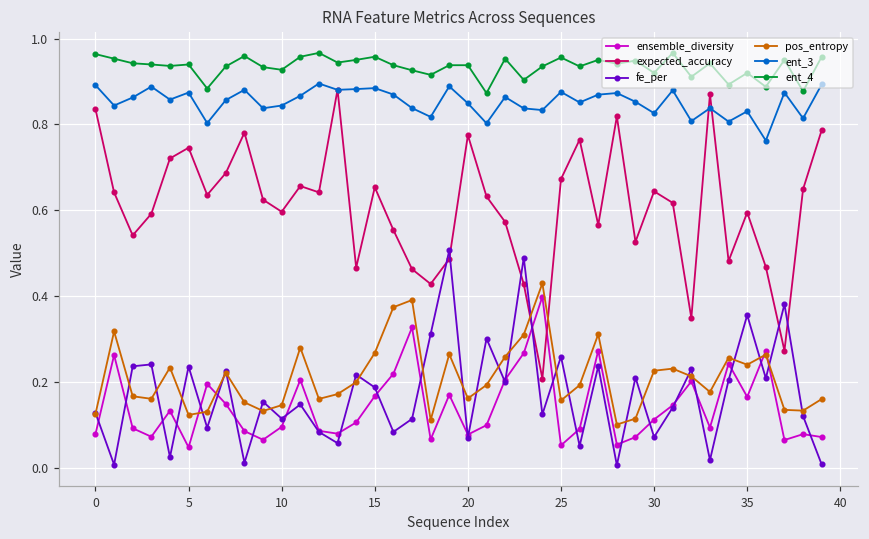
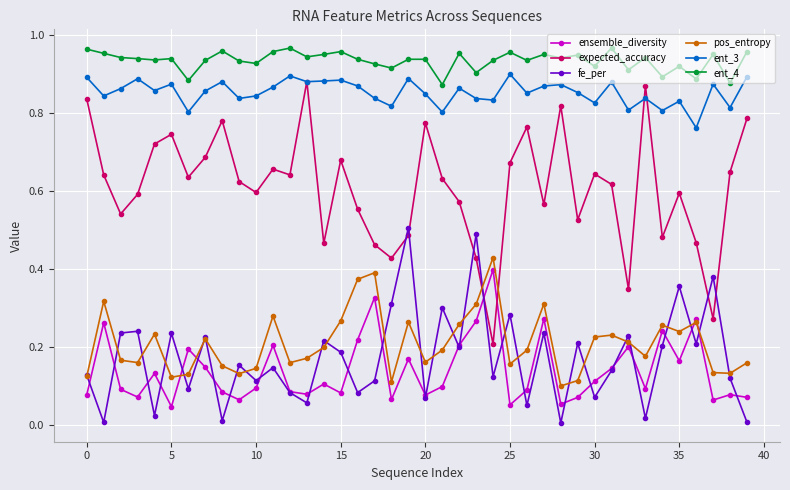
ensemble_diversity, 15: 0.17 -> 0.08
expected_accuracy, 15: 0.65 -> 0.68
fe_per, 25: 0.26 -> 0.28
ent_3, 25: 0.88 -> 0.90
